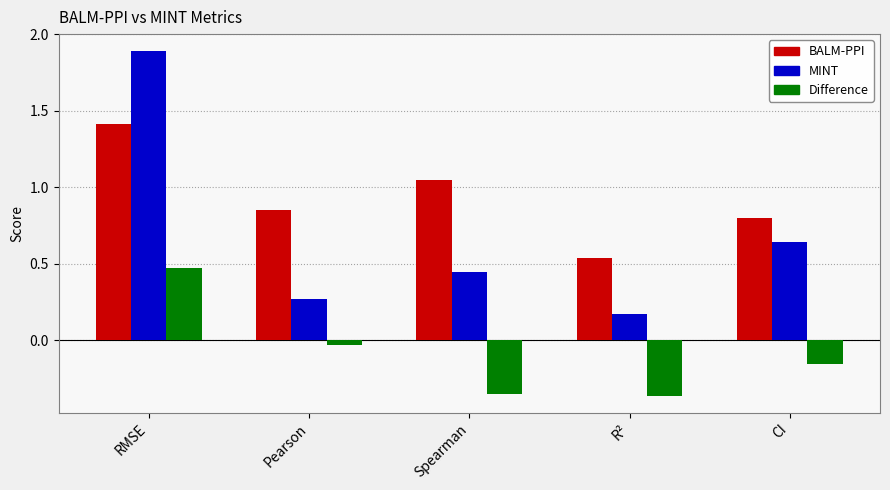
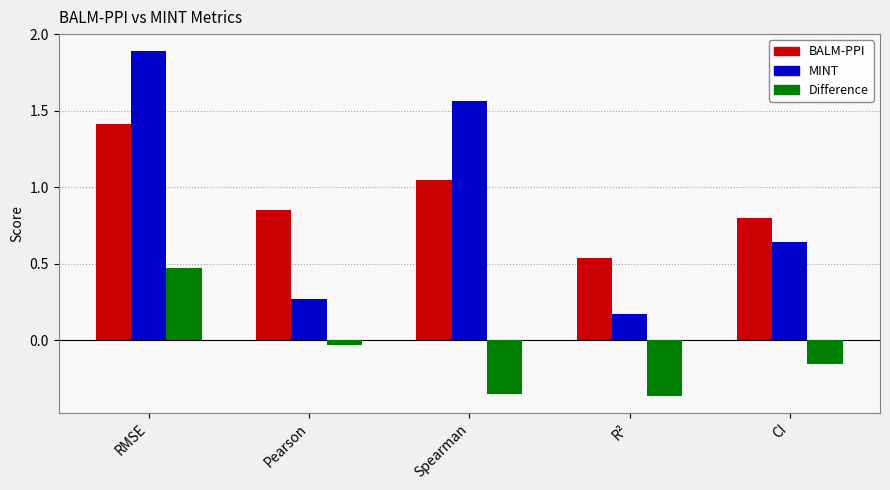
MINT, Spearman: 0.44 -> 1.56
